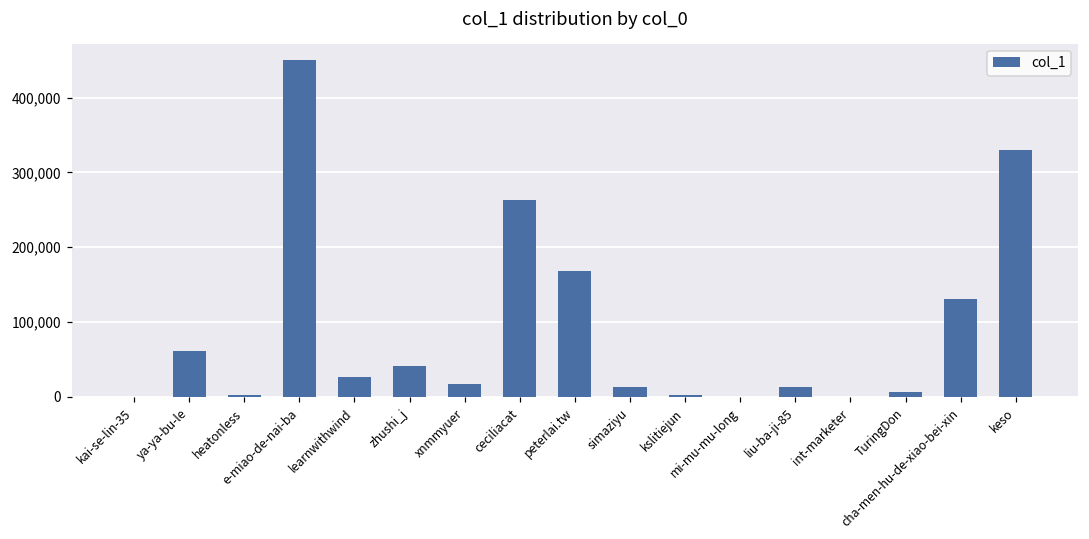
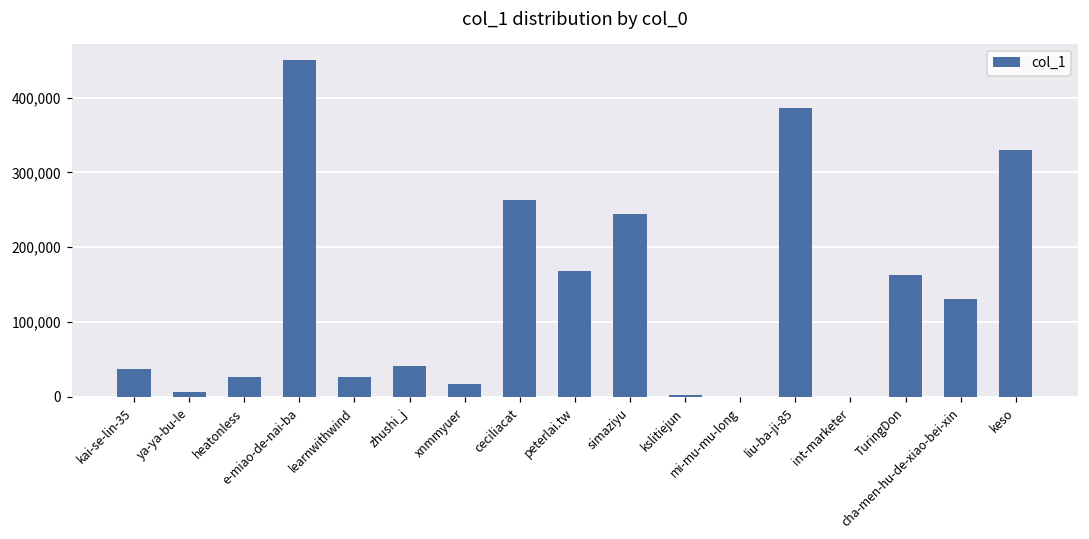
kai-se-lin-35: 0 -> 40,000
ya-ya-bu-le: 60,000 -> 10,000
heatonless: 0 -> 30,000
simaziyu: 10,000 -> 240,000
liu-ba-ji-85: 10,000 -> 390,000
TuringDon: 10,000 -> 160,000
